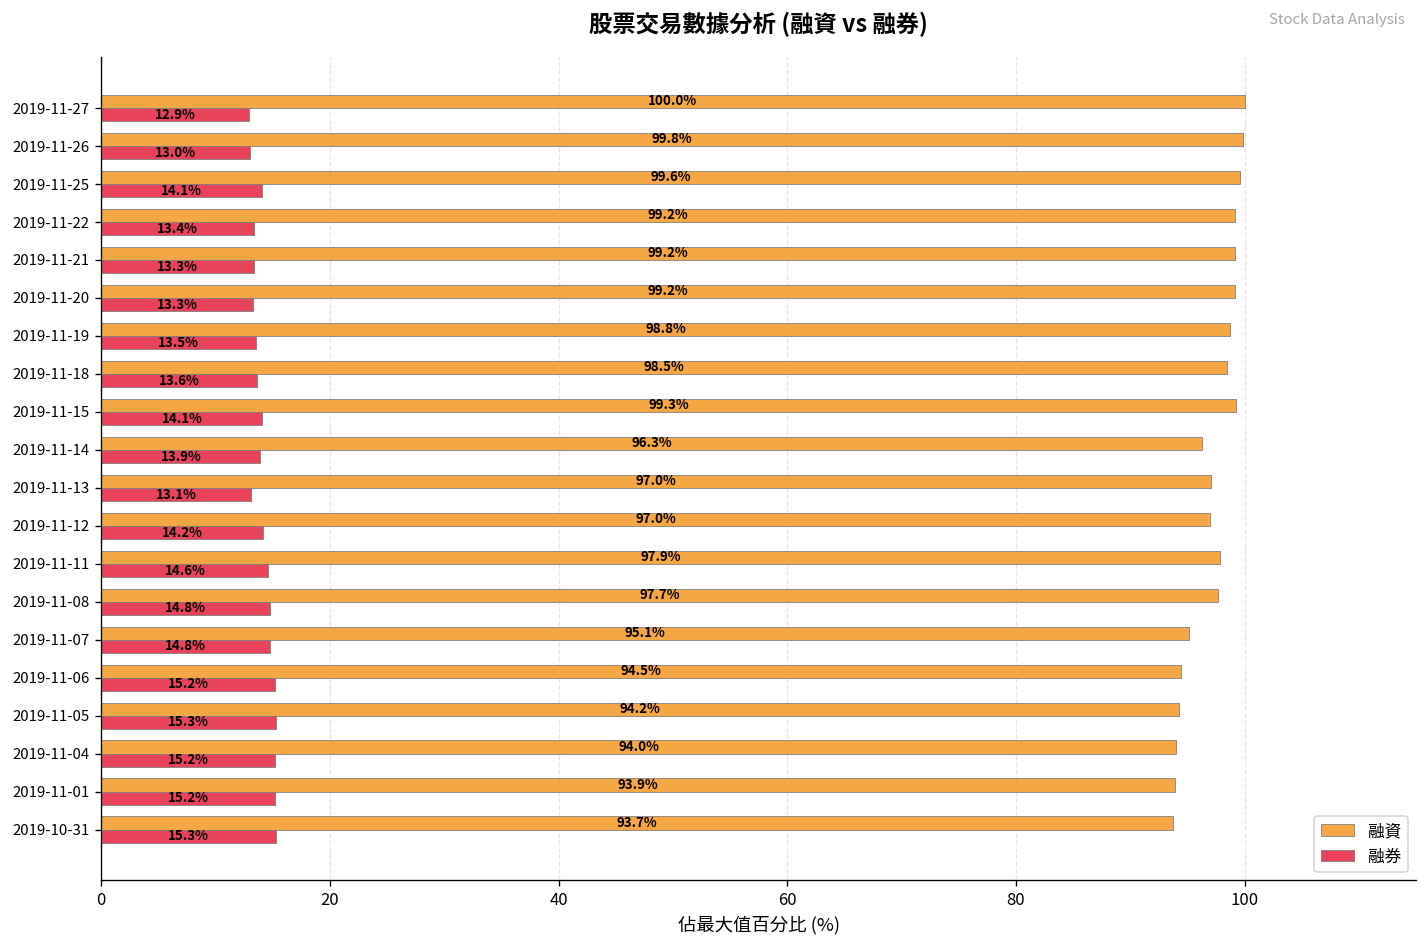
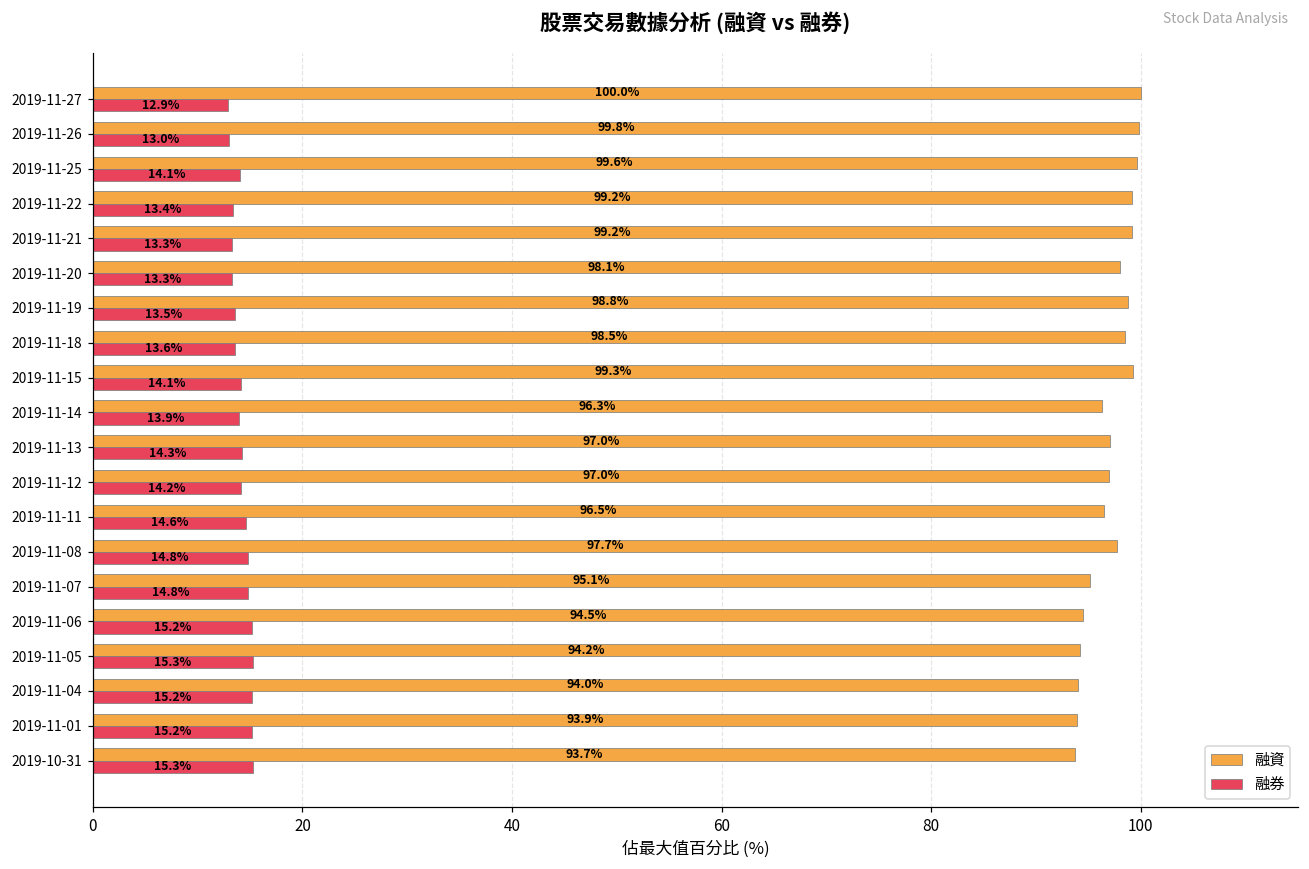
融資, 2019-11-20: 99.2% -> 98.1%
融券, 2019-11-13: 13.1% -> 14.3%
融資, 2019-11-11: 97.9% -> 96.5%
